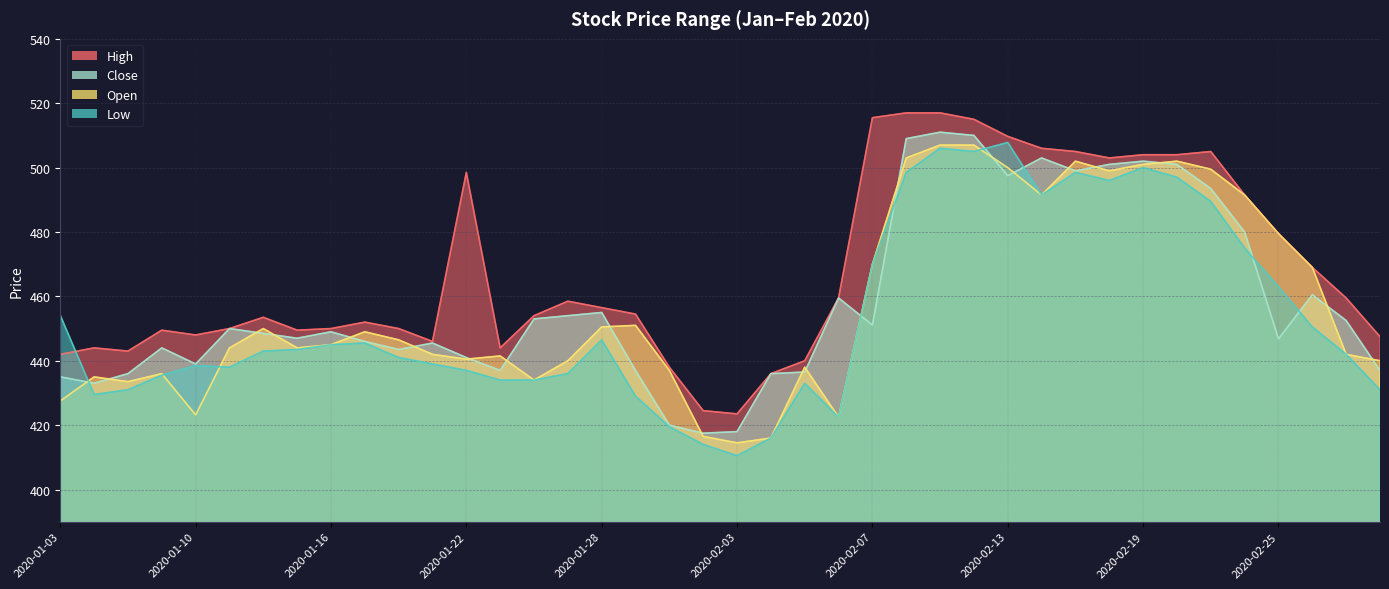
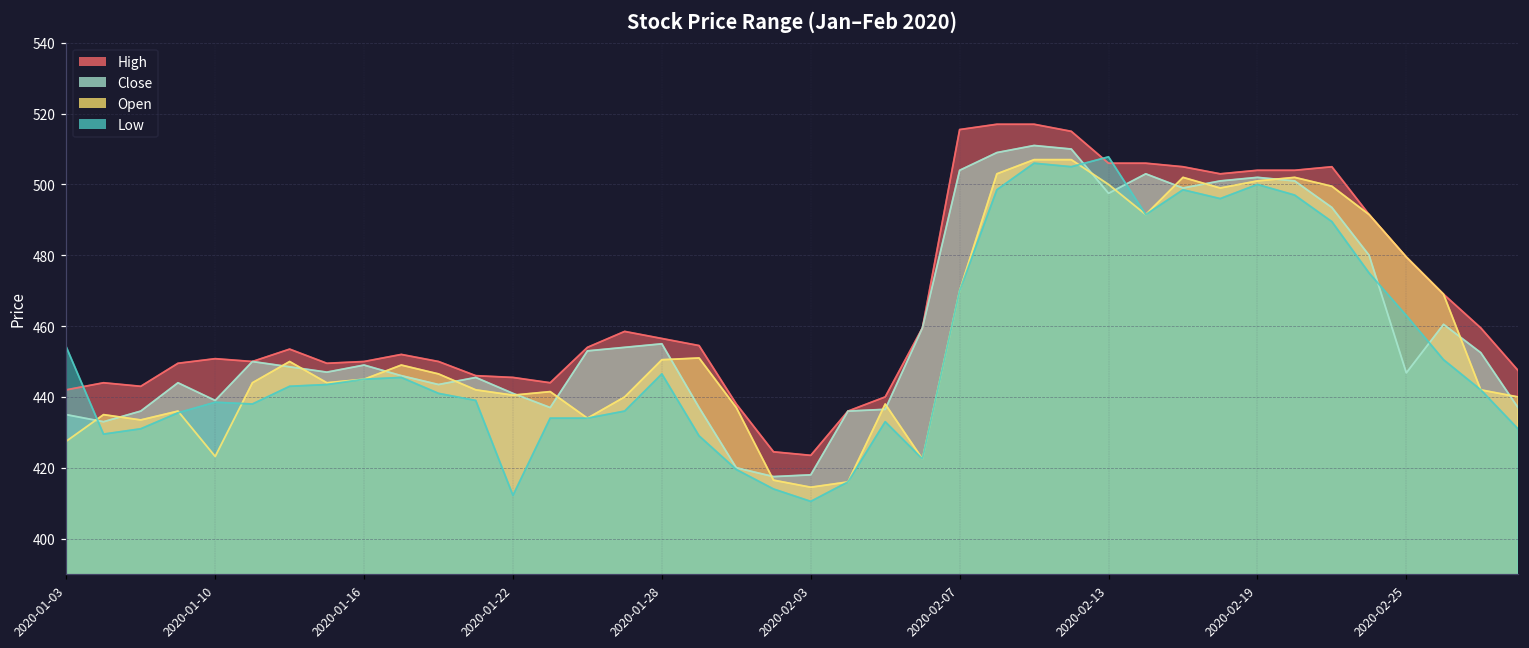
High, 2020-01-10: 448 -> 451
High, 2020-01-22: 499 -> 446
Low, 2020-01-22: 437 -> 412
Close, 2020-02-07: 451 -> 504
High, 2020-02-13: 510 -> 506
